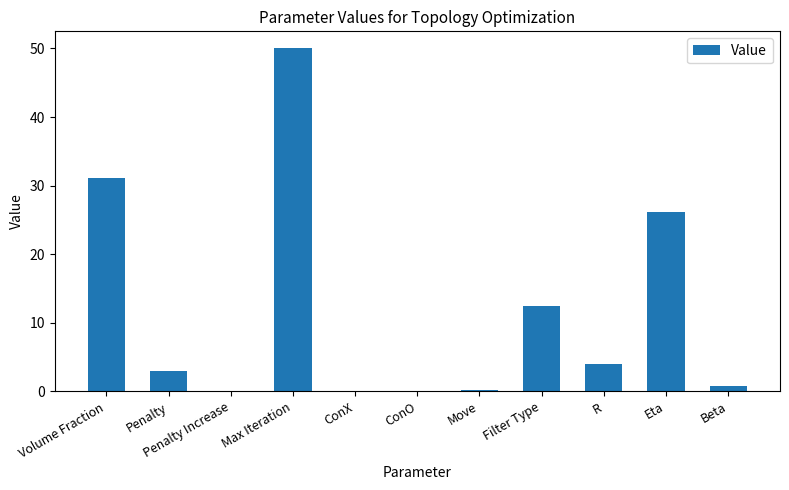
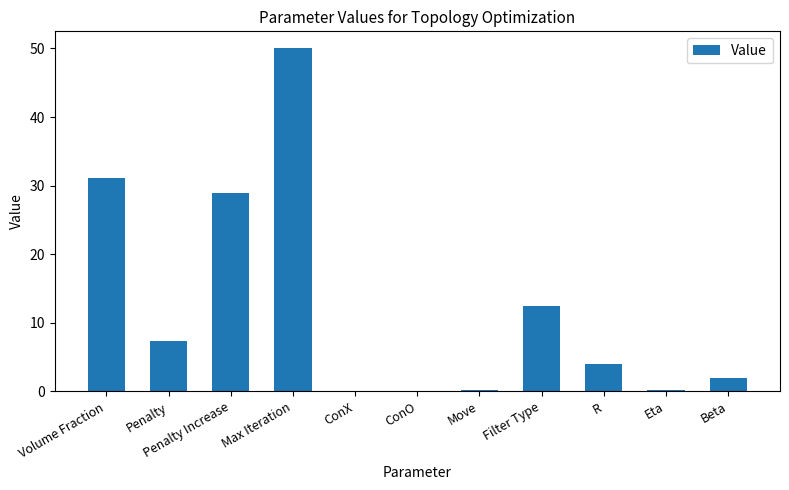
Penalty: 3 -> 7
Penalty Increase: 0 -> 29
Eta: 26 -> 0
Beta: 1 -> 2
